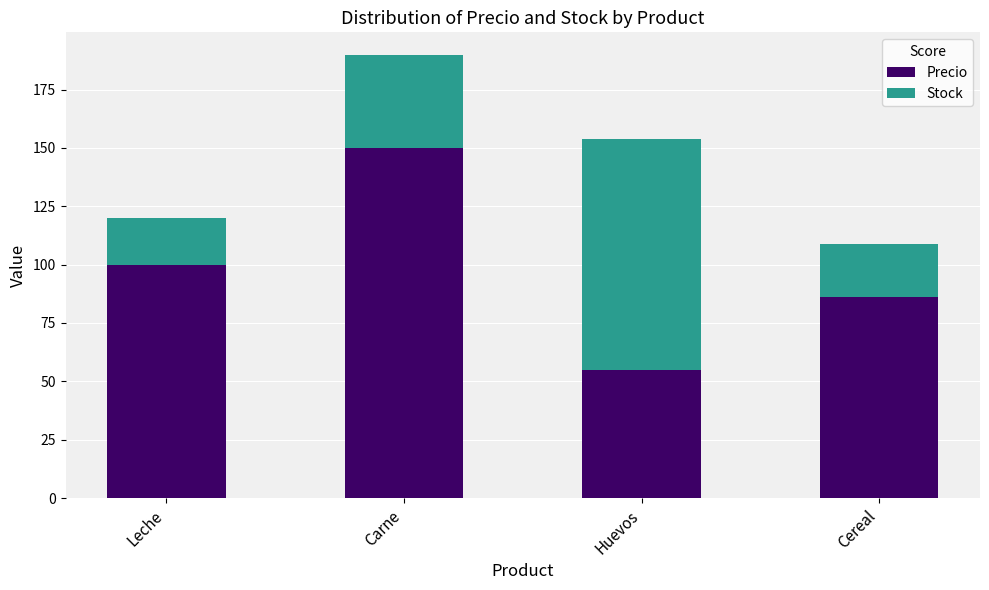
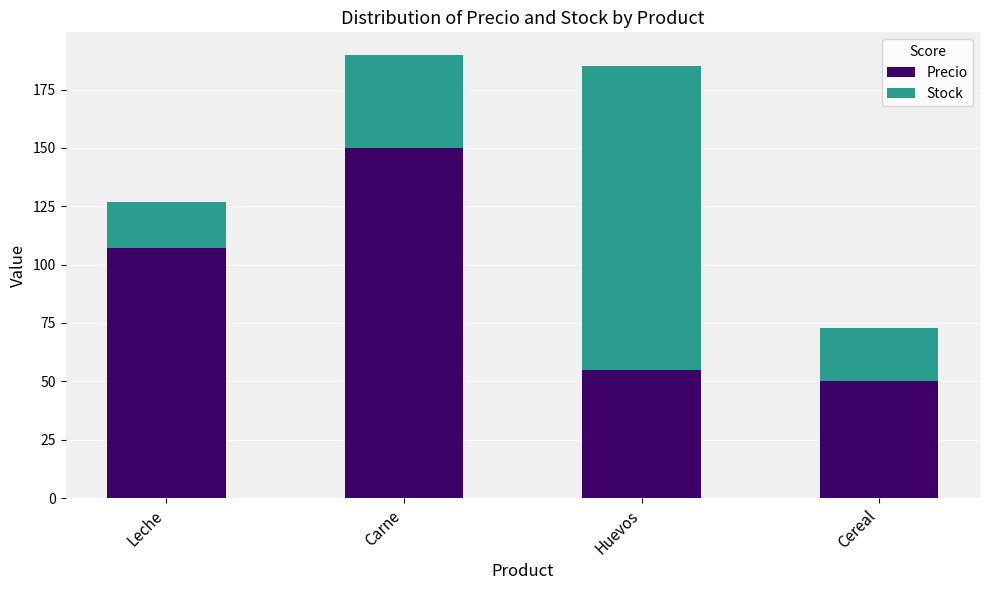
Precio, Leche: 100 -> 107
Stock, Huevos: 99 -> 130
Precio, Cereal: 86 -> 50
